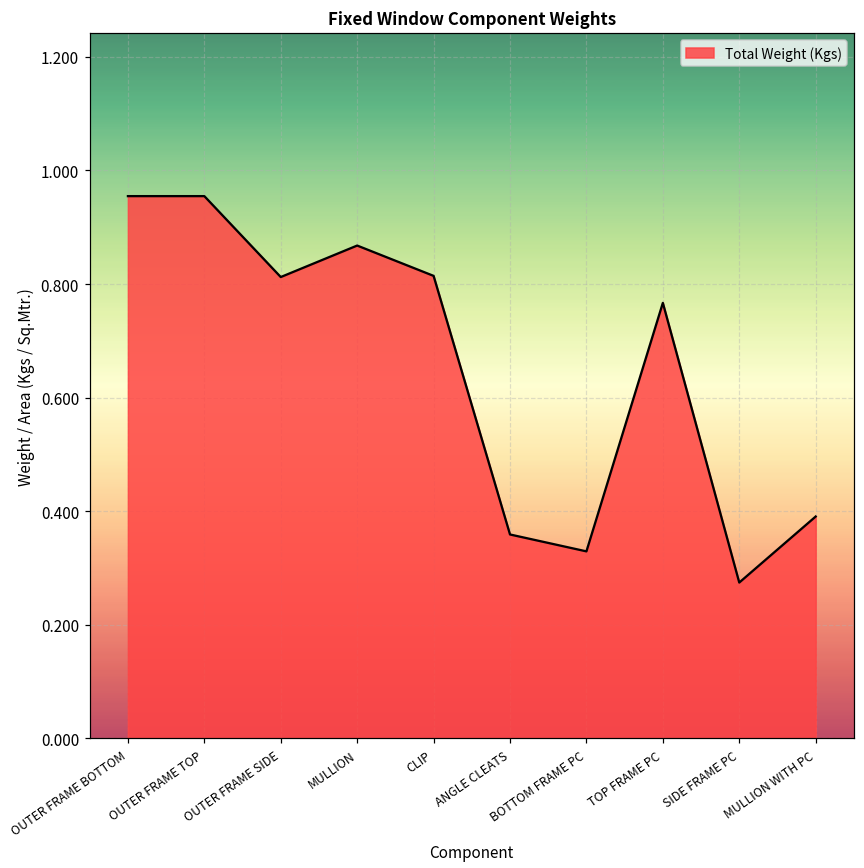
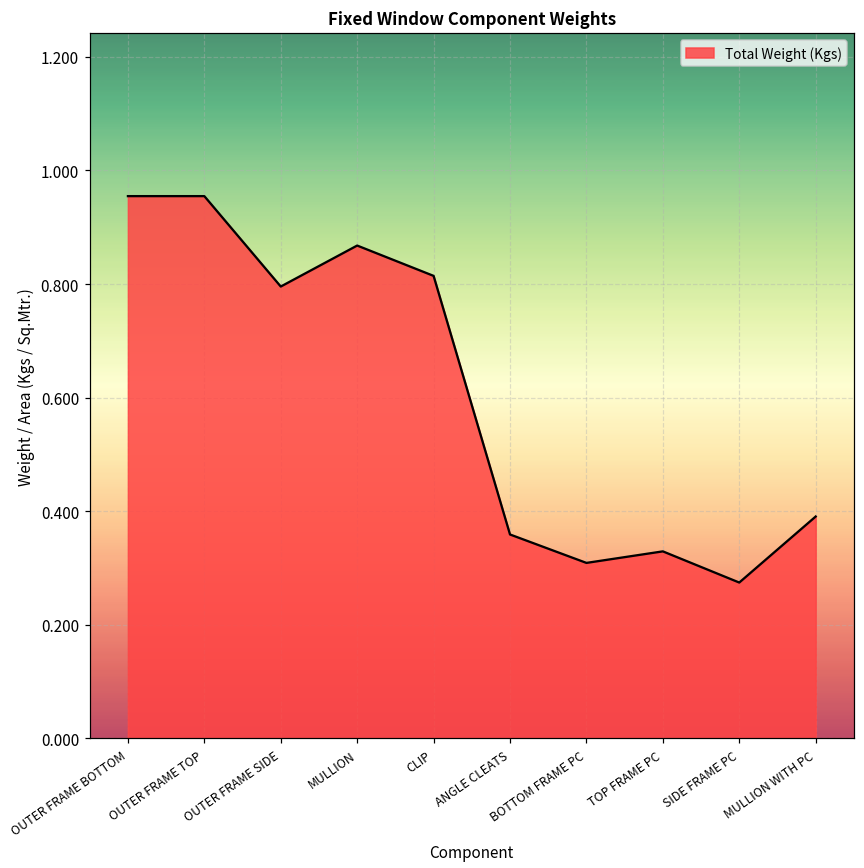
OUTER FRAME SIDE: 0.81 -> 0.80
BOTTOM FRAME PC: 0.33 -> 0.31
TOP FRAME PC: 0.77 -> 0.33
